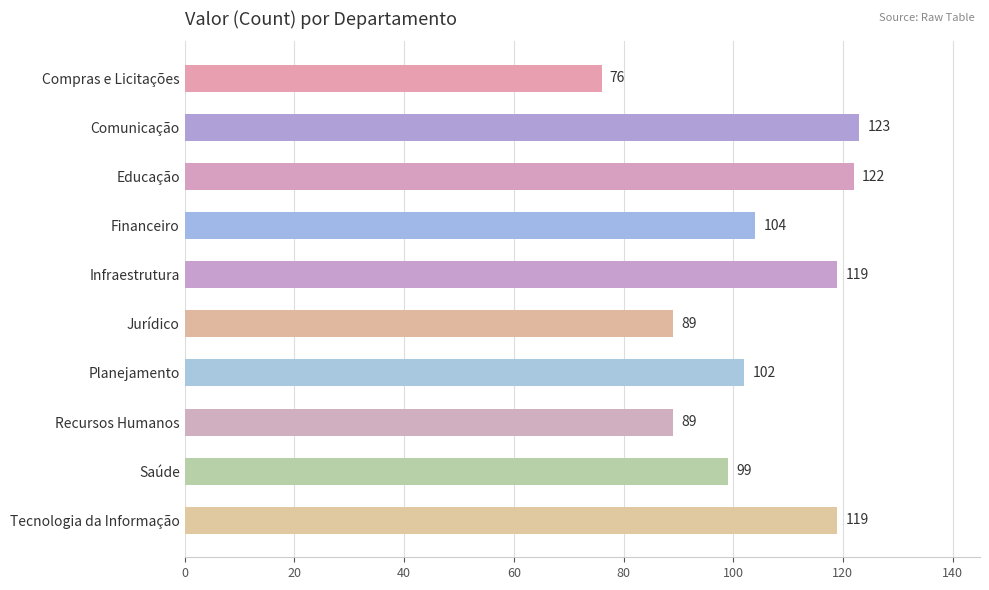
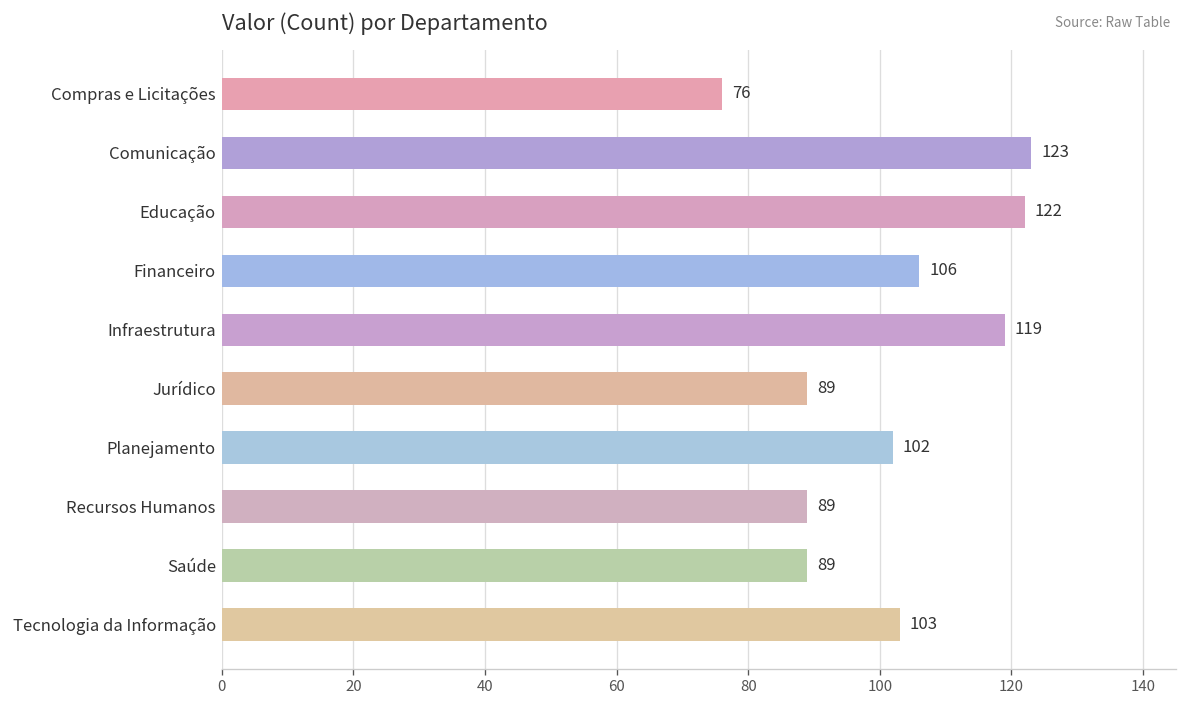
Financeiro: 104 -> 106
Saúde: 99 -> 89
Tecnologia da Informação: 119 -> 103
